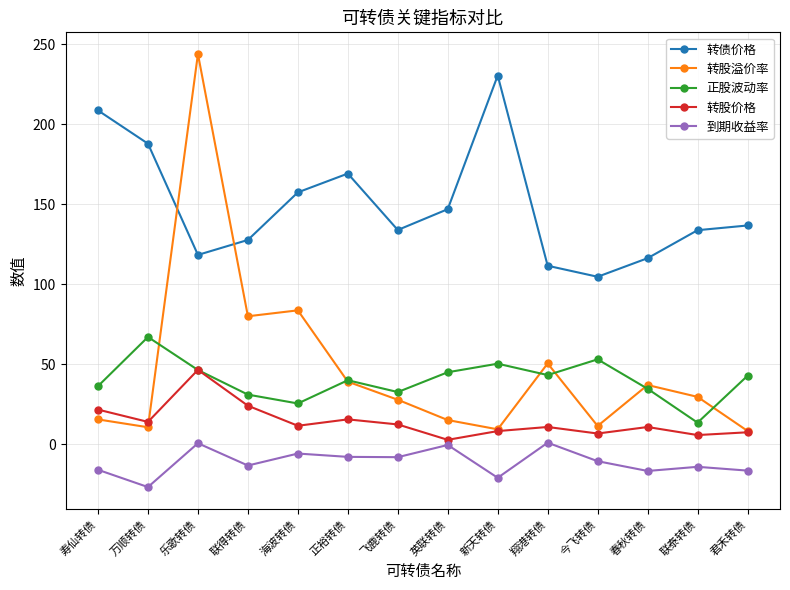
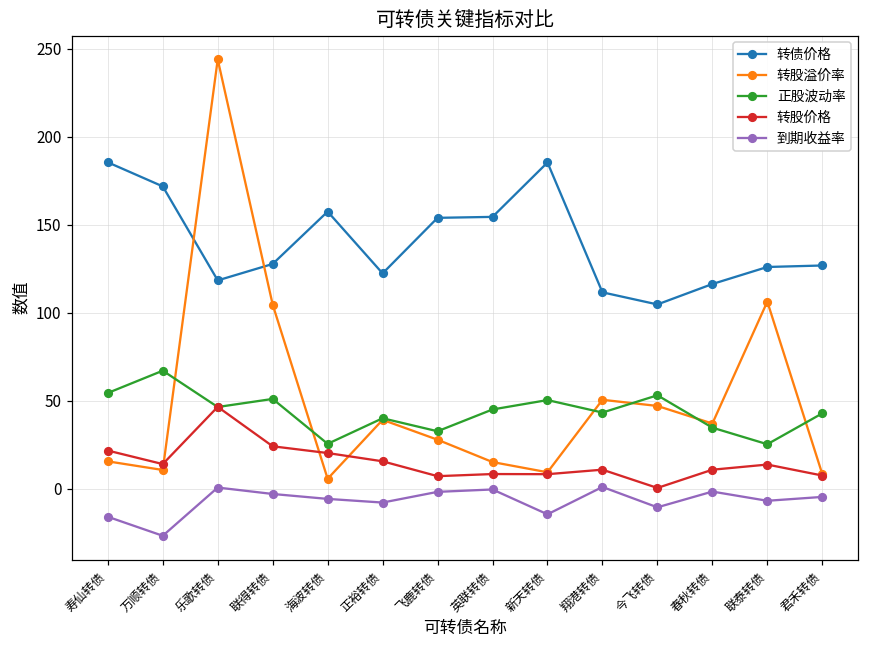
转债价格, 寿仙转债: 209 -> 185
正股波动率, 寿仙转债: 36 -> 54
转债价格, 万顺转债: 188 -> 172
转股溢价率, 联得转债: 80 -> 105
正股波动率, 联得转债: 31 -> 51
到期收益率, 联得转债: -13 -> -3
转股溢价率, 海波转债: 84 -> 6
转股价格, 海波转债: 12 -> 20
转债价格, 正裕转债: 169 -> 122
转债价格, 飞鹿转债: 134 -> 154
转股价格, 飞鹿转债: 12 -> 7
到期收益率, 飞鹿转债: -8 -> -2
转债价格, 英联转债: 147 -> 154
转股价格, 英联转债: 3 -> 8
转债价格, 新天转债: 231 -> 185
到期收益率, 新天转债: -21 -> -15
转股溢价率, 今飞转债: 11 -> 47
转股价格, 今飞转债: 7 -> 0
到期收益率, 春秋转债: -17 -> -2
转债价格, 联泰转债: 134 -> 126
转股溢价率, 联泰转债: 30 -> 106
正股波动率, 联泰转债: 13 -> 25
转股价格, 联泰转债: 6 -> 14
到期收益率, 联泰转债: -14 -> -7
转债价格, 君禾转债: 137 -> 127
到期收益率, 君禾转债: -17 -> -5
